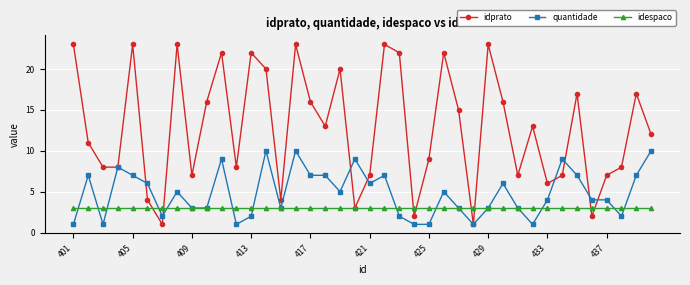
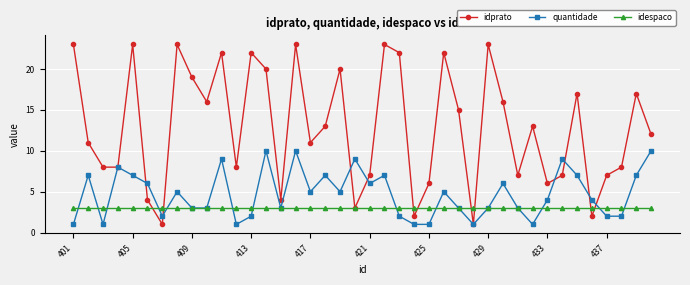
idprato, 409: 7 -> 19
idprato, 417: 16 -> 11
quantidade, 417: 7 -> 5
idprato, 425: 9 -> 6
quantidade, 437: 4 -> 2
